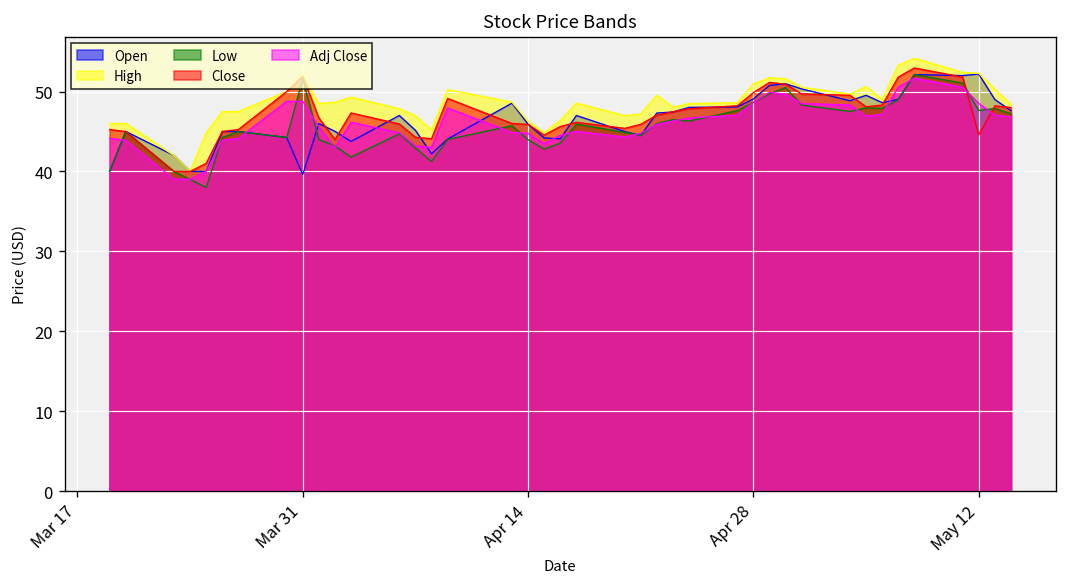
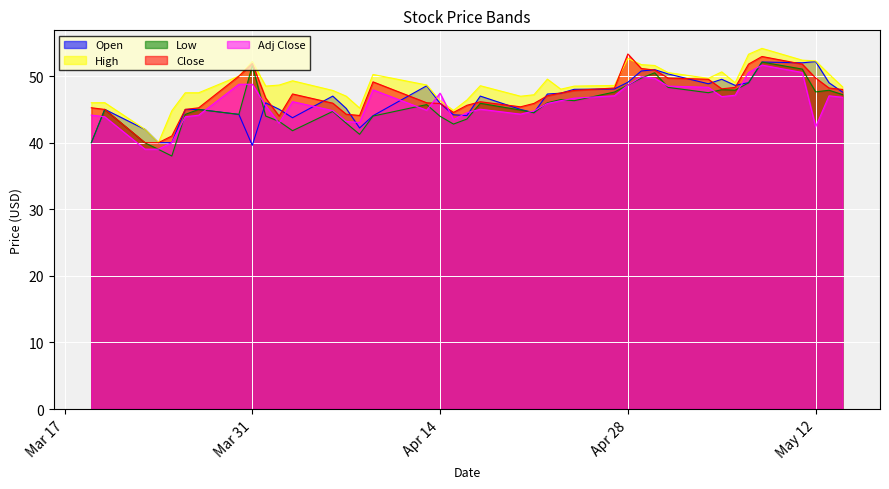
Adj Close, Apr 14: 45 -> 47
High, Apr 28: 51 -> 53
Close, Apr 28: 50 -> 53
Close, May 12: 45 -> 50
Adj Close, May 12: 49 -> 42
